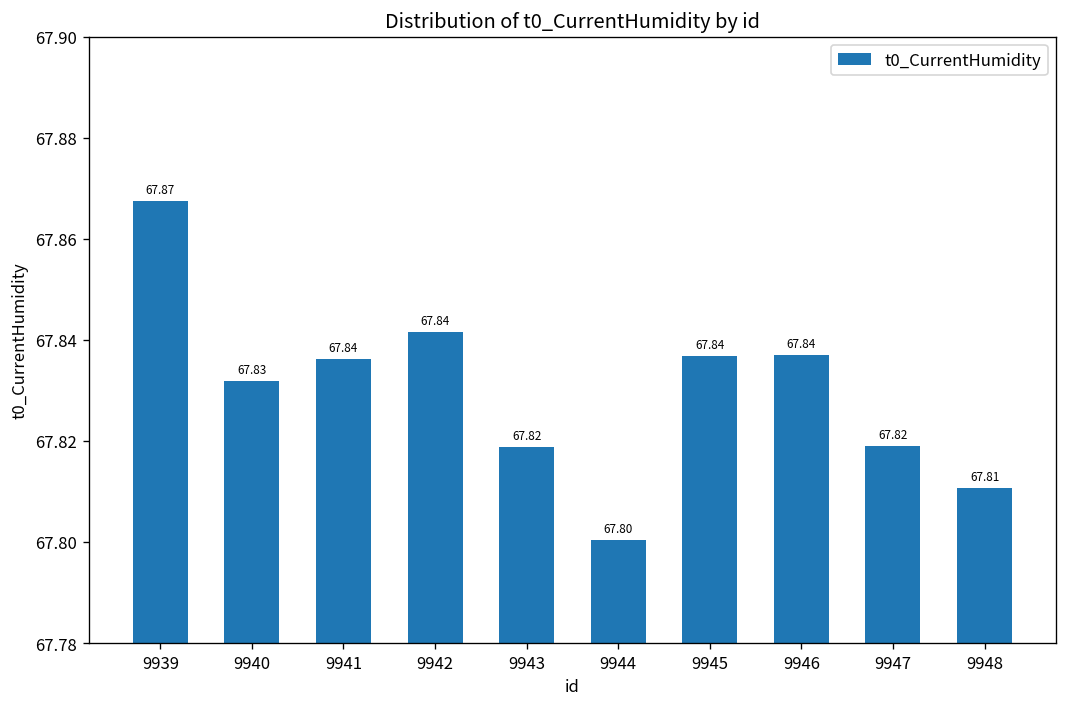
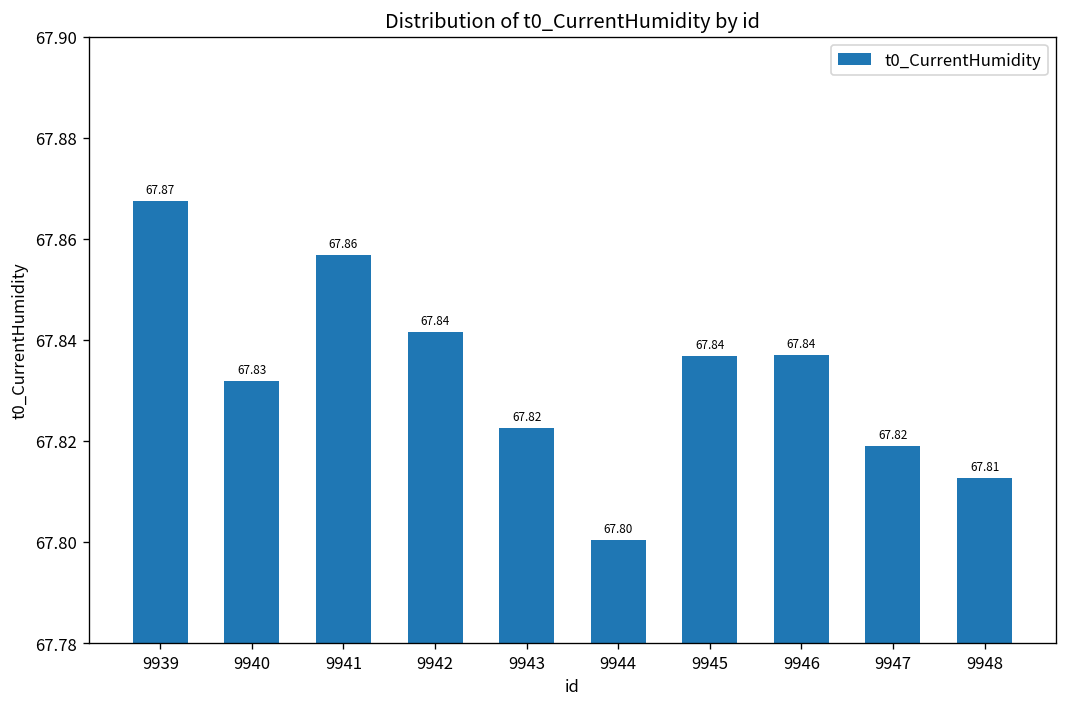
9941: 67.84 -> 67.86
9943: 67.819 -> 67.823
9948: 67.811 -> 67.813
